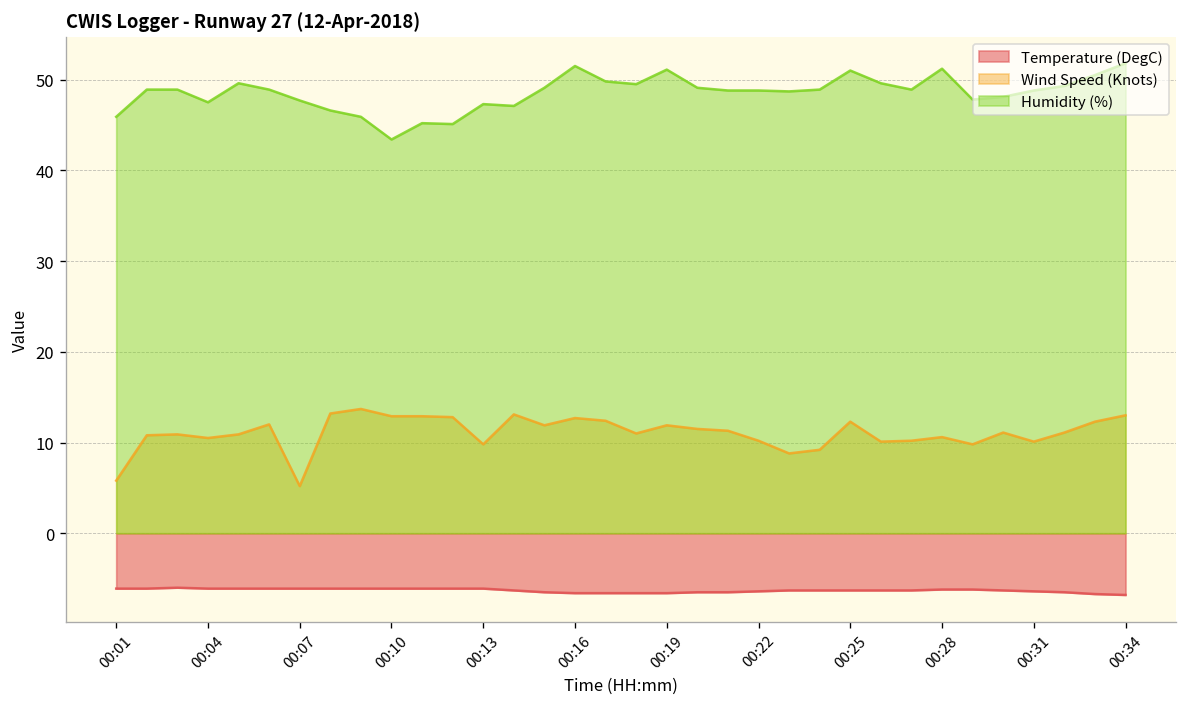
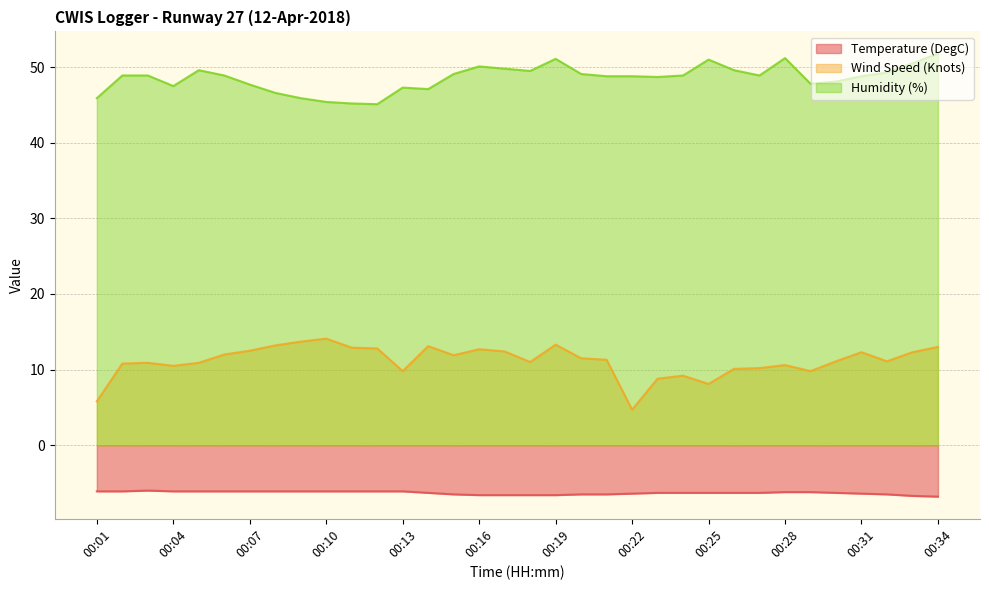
Wind Speed (Knots), 00:07: 5 -> 13
Wind Speed (Knots), 00:10: 13 -> 14
Humidity (%), 00:10: 43 -> 45
Humidity (%), 00:16: 52 -> 50
Wind Speed (Knots), 00:19: 12 -> 13
Wind Speed (Knots), 00:22: 10 -> 5
Wind Speed (Knots), 00:25: 12 -> 8
Wind Speed (Knots), 00:31: 10 -> 12
